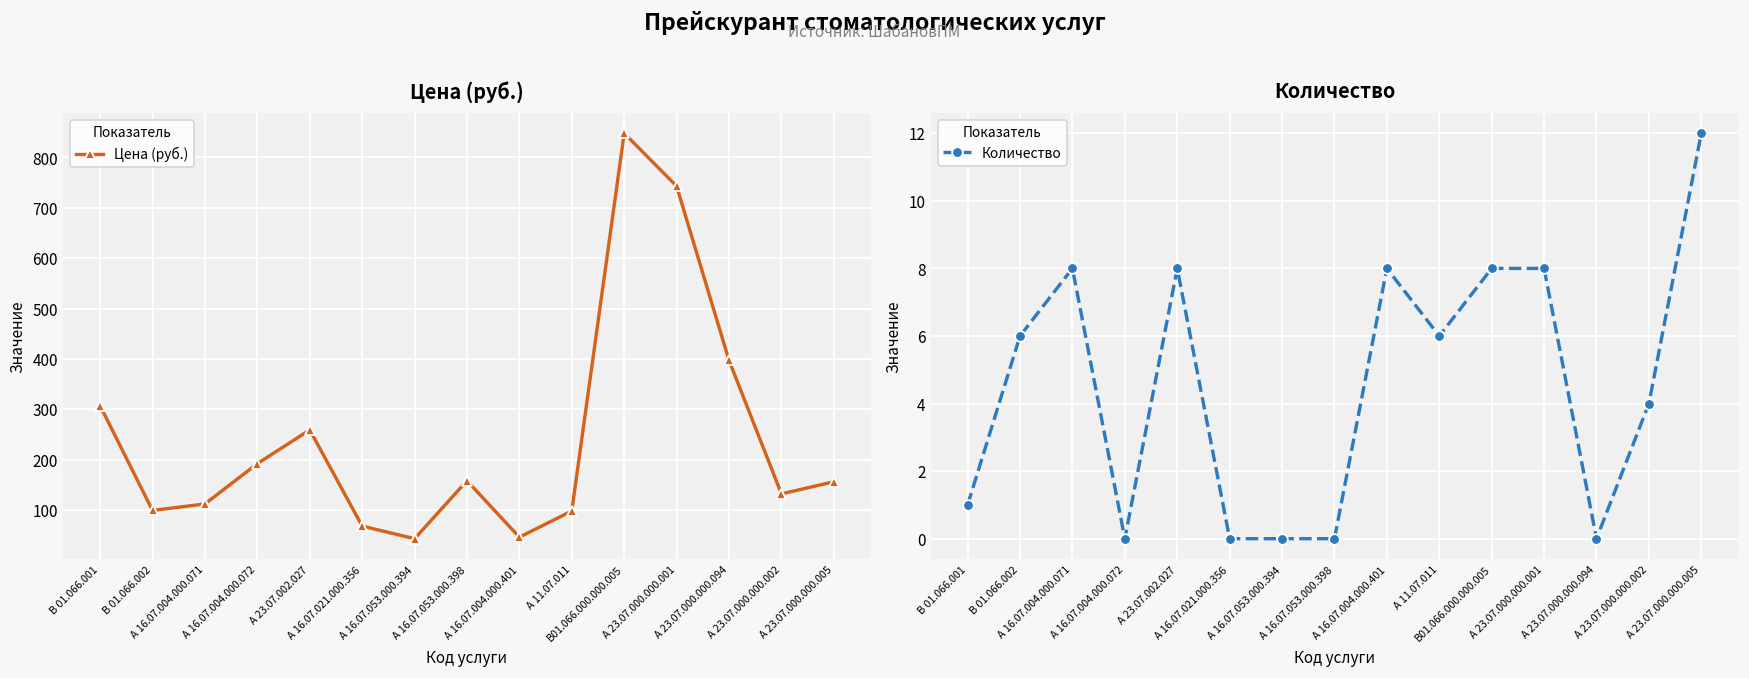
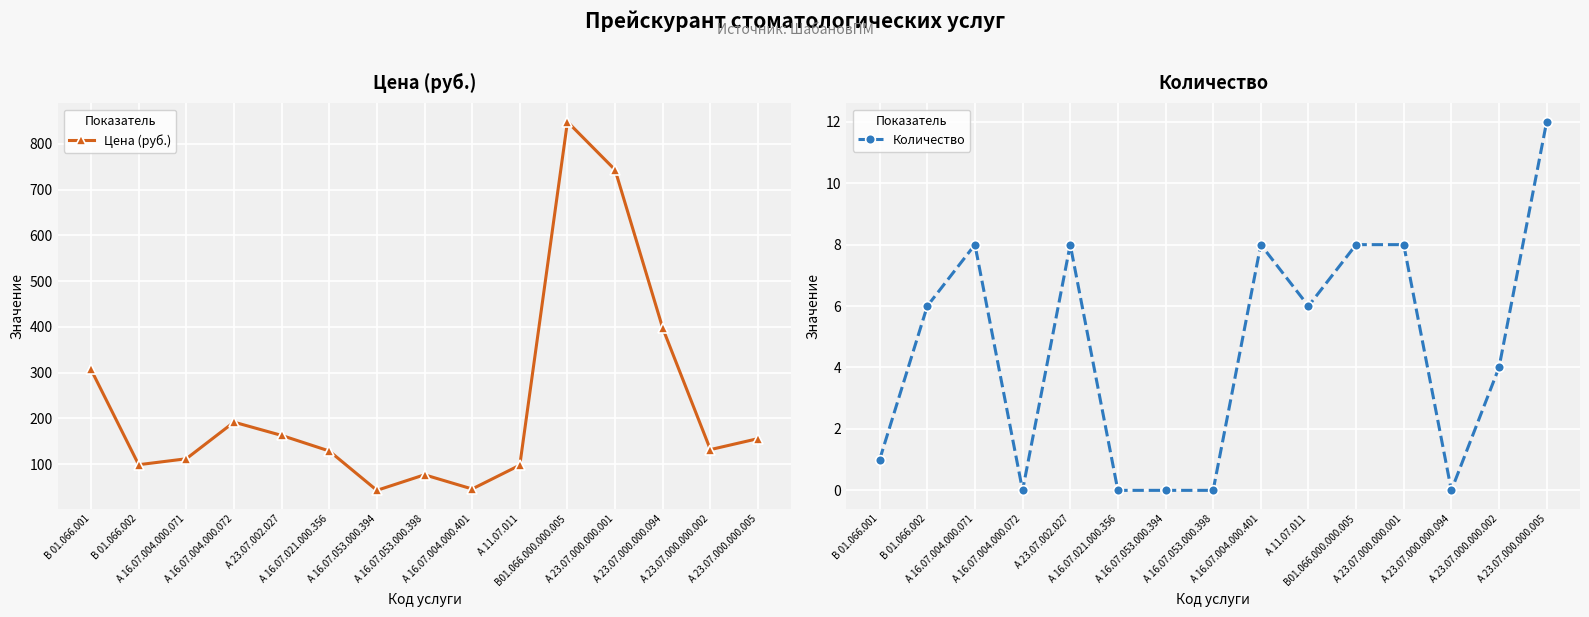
Цена (руб.), А 23.07.002.027: 260 -> 160
Цена (руб.), А 16.07.021.000.356: 70 -> 130
Цена (руб.), А 16.07.053.000.398: 160 -> 80
